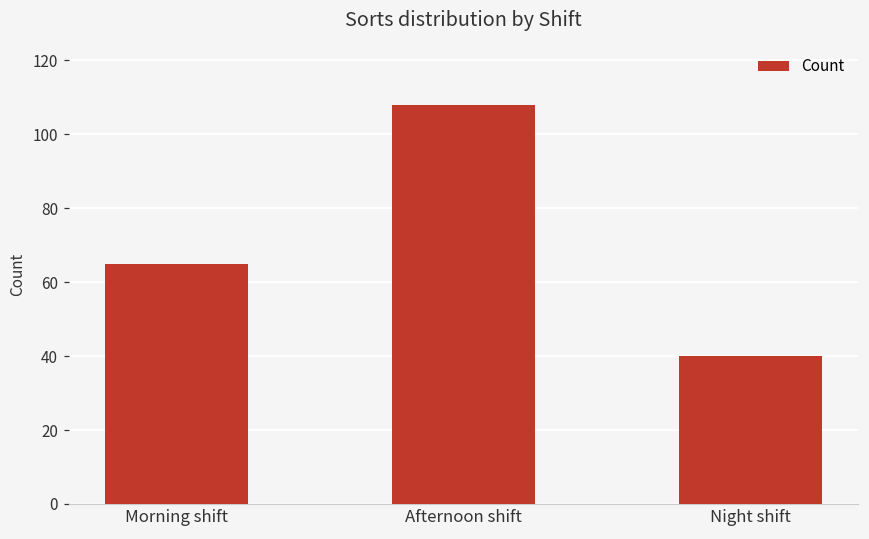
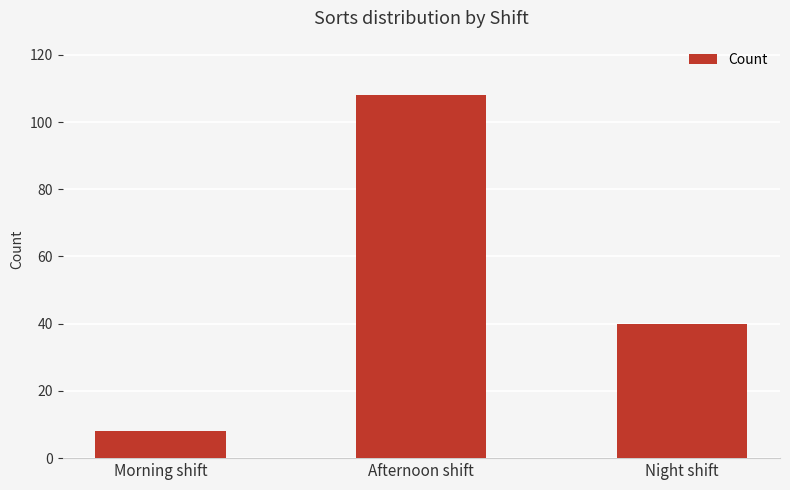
Morning shift: 65 -> 8
